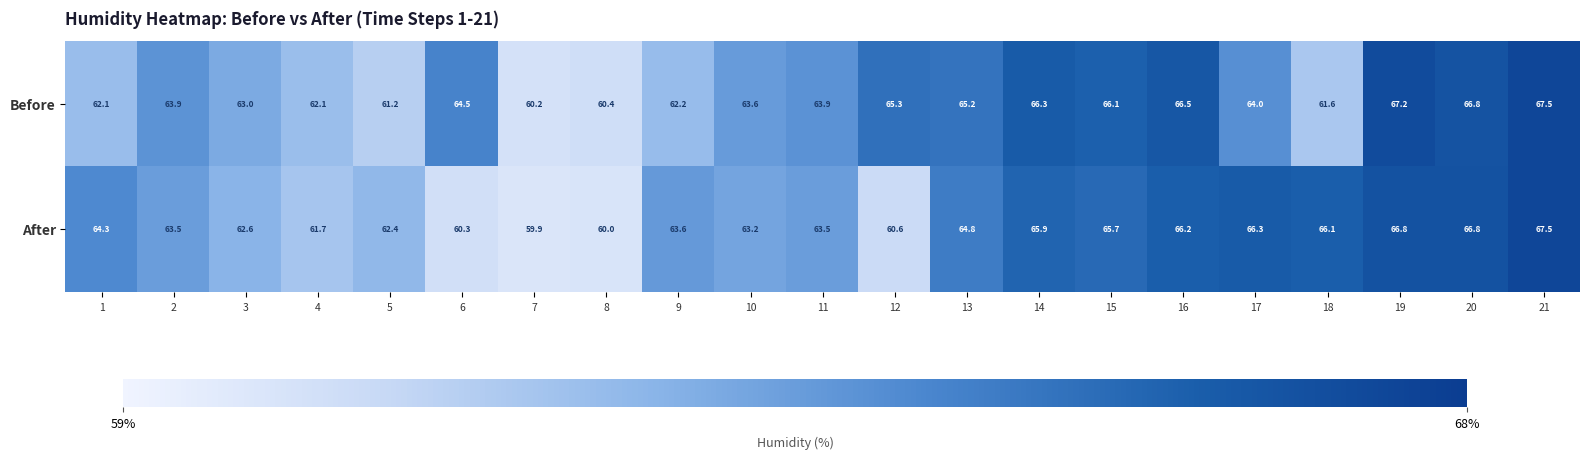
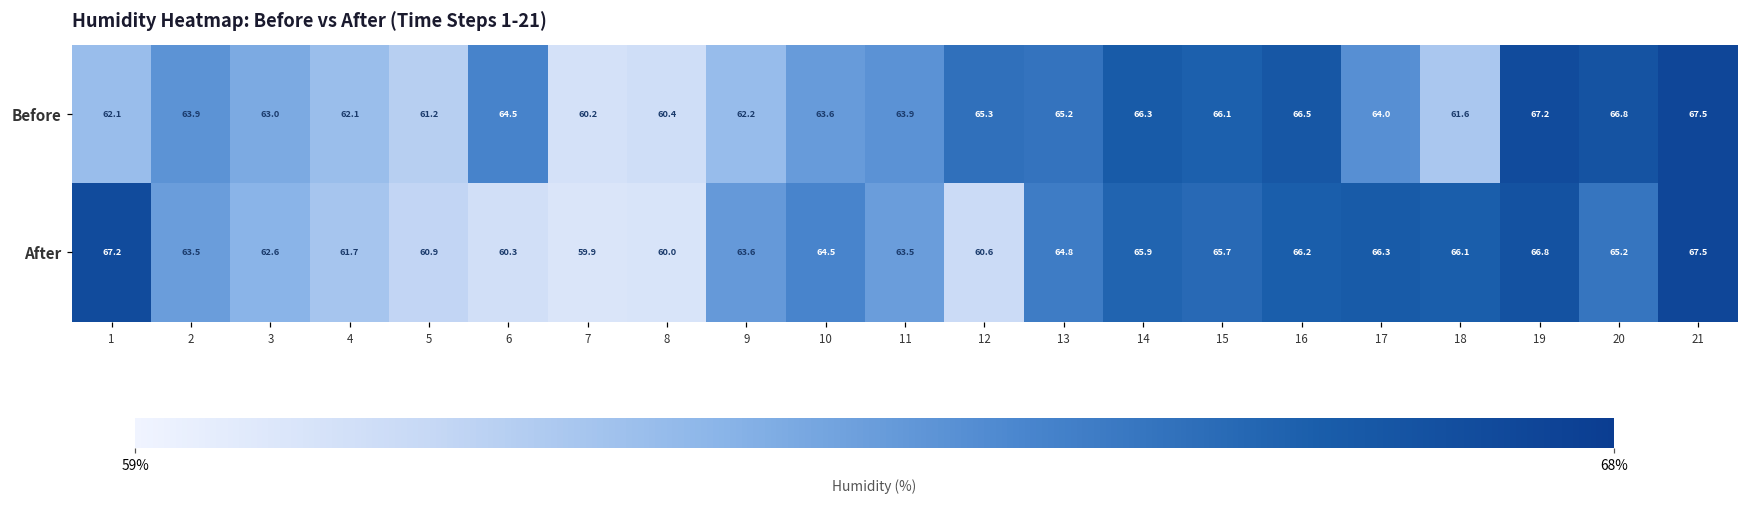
After, 1: 64.3 -> 67.2
After, 5: 62.4 -> 60.9
After, 10: 63.2 -> 64.5
After, 20: 66.8 -> 65.2
